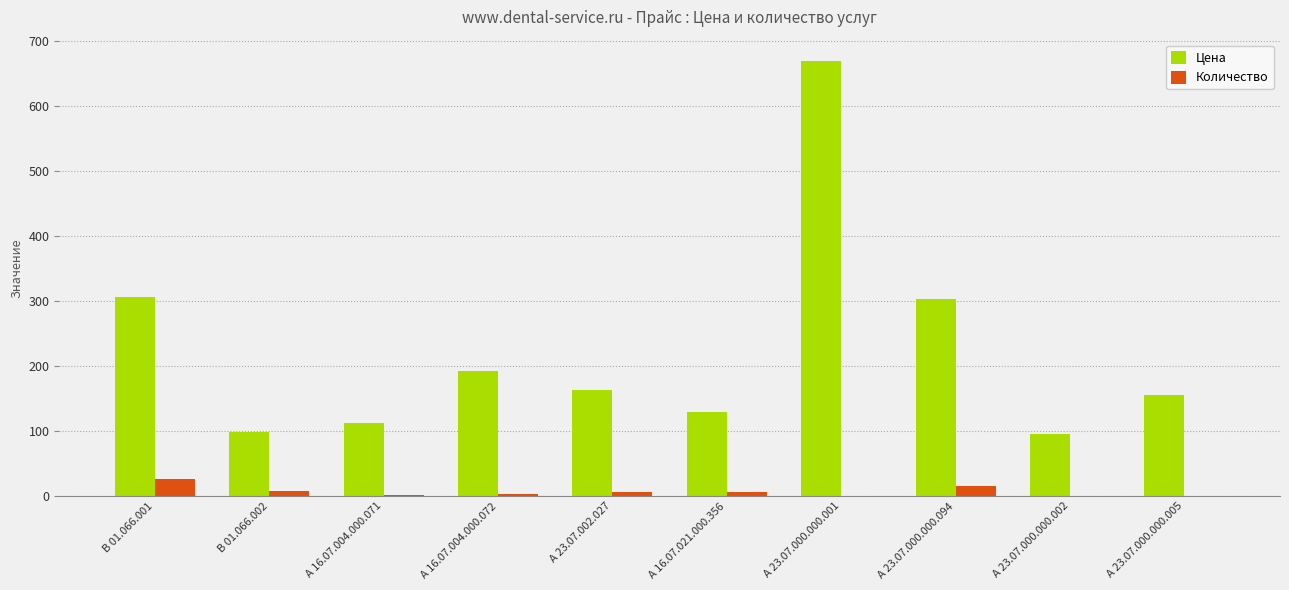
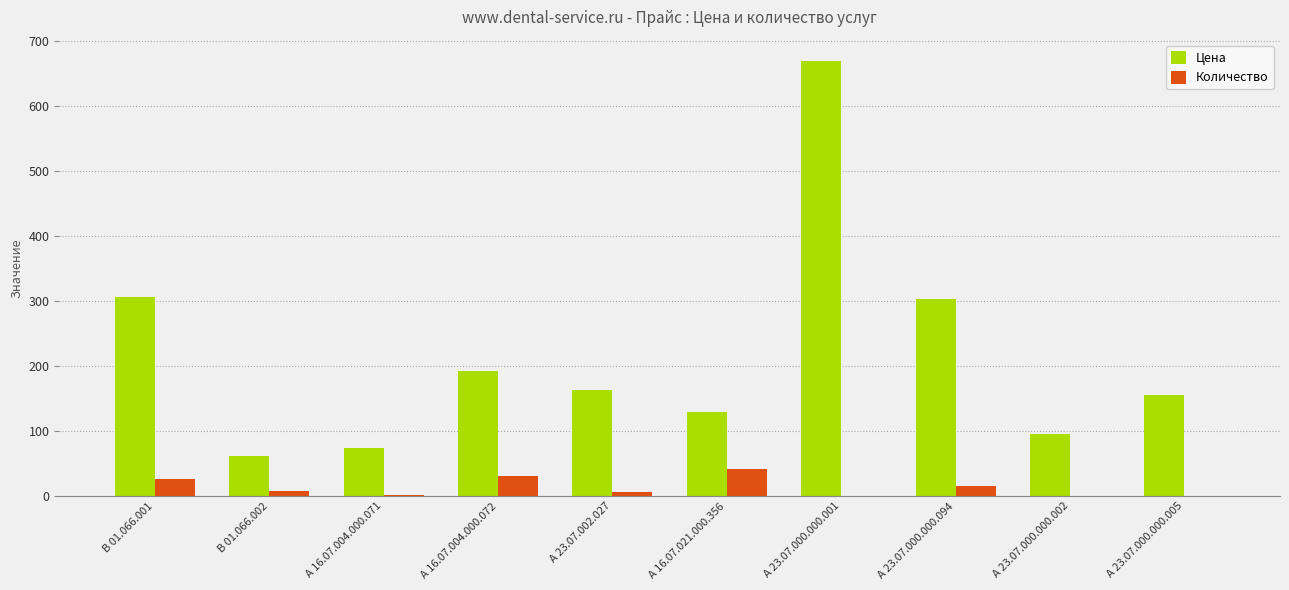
Цена, В 01.066.002: 100 -> 60
Цена, А 16.07.004.000.071: 110 -> 70
Количество, А 16.07.004.000.072: 0 -> 30
Количество, А 16.07.021.000.356: 10 -> 40
